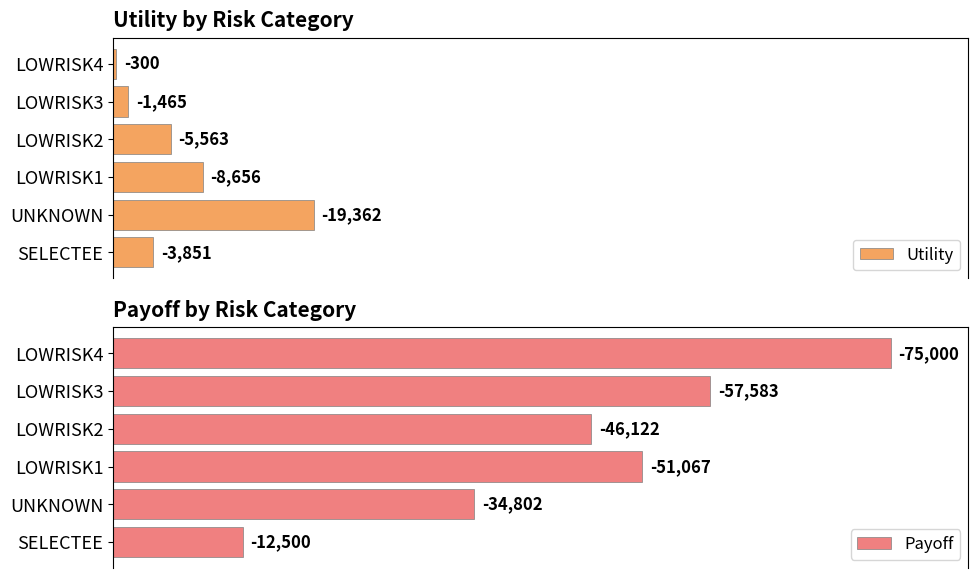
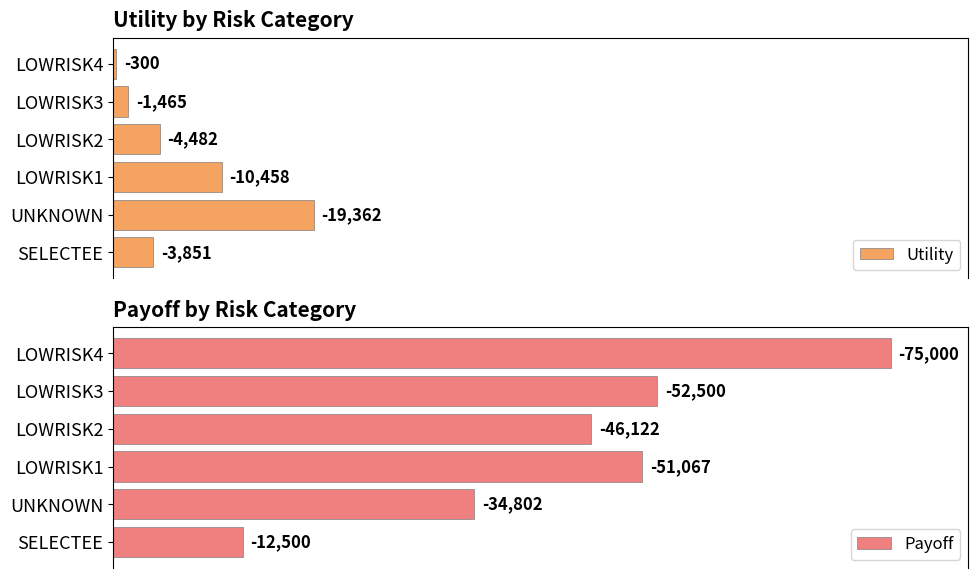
Utility by Risk Category, LOWRISK2: -5,563 -> -4,482
Utility by Risk Category, LOWRISK1: -8,656 -> -10,458
Payoff by Risk Category, LOWRISK3: -57,583 -> -52,500
